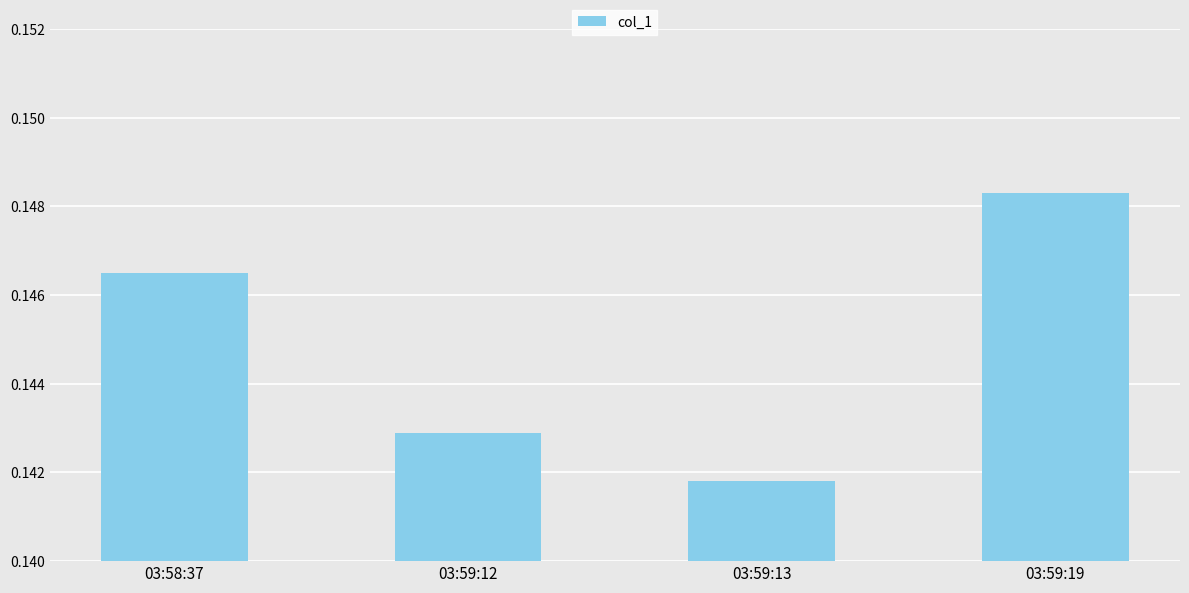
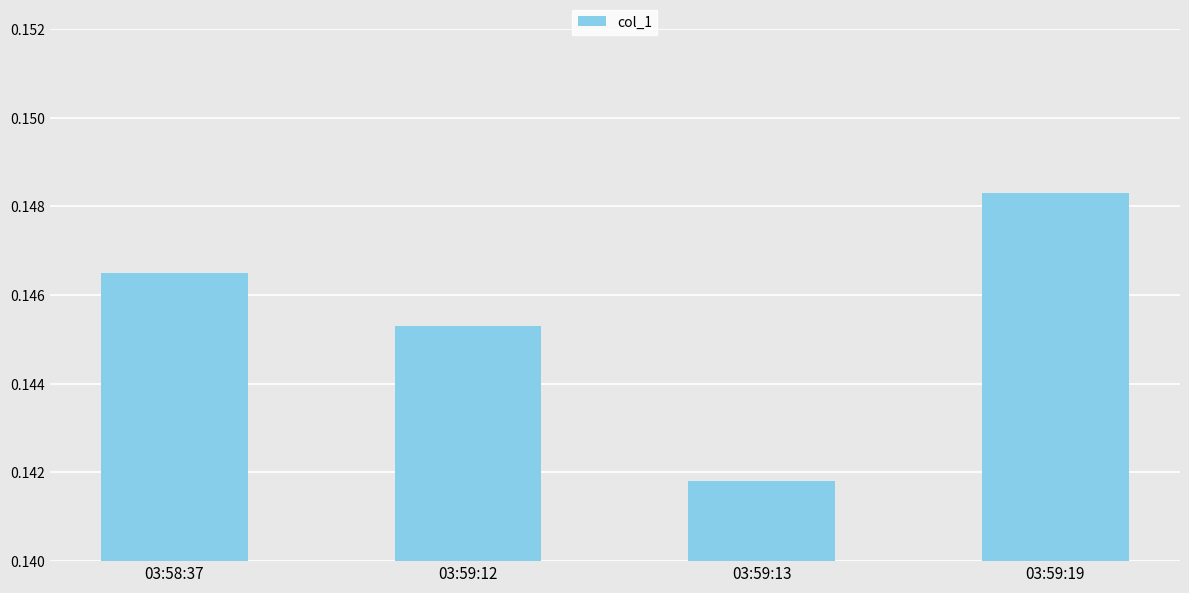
03:59:12: 0.1429 -> 0.1453
